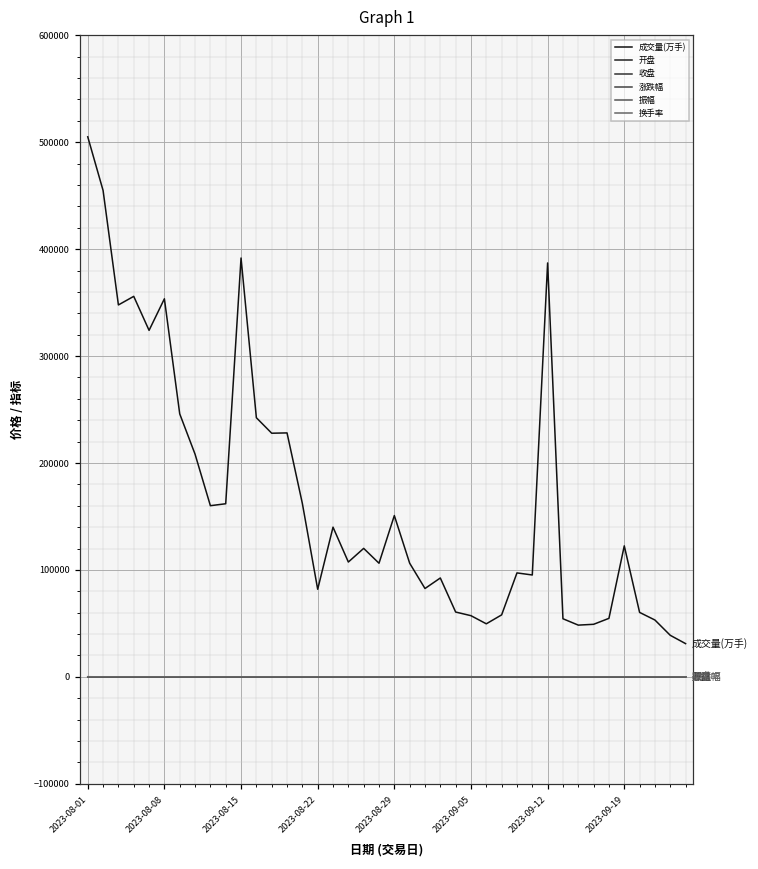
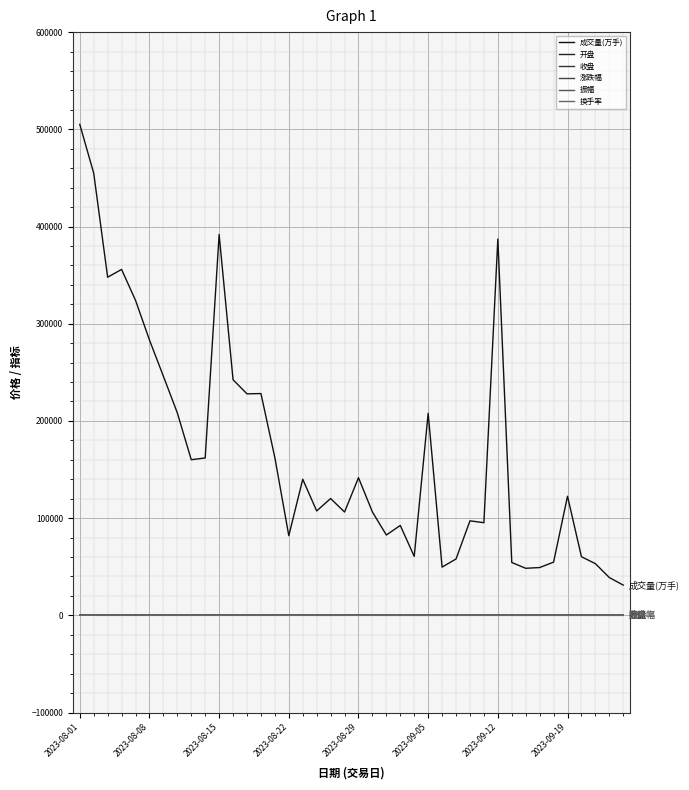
成交量(万手), 2023-08-08: 350000 -> 280000
成交量(万手), 2023-08-29: 150000 -> 140000
成交量(万手), 2023-09-05: 60000 -> 210000
